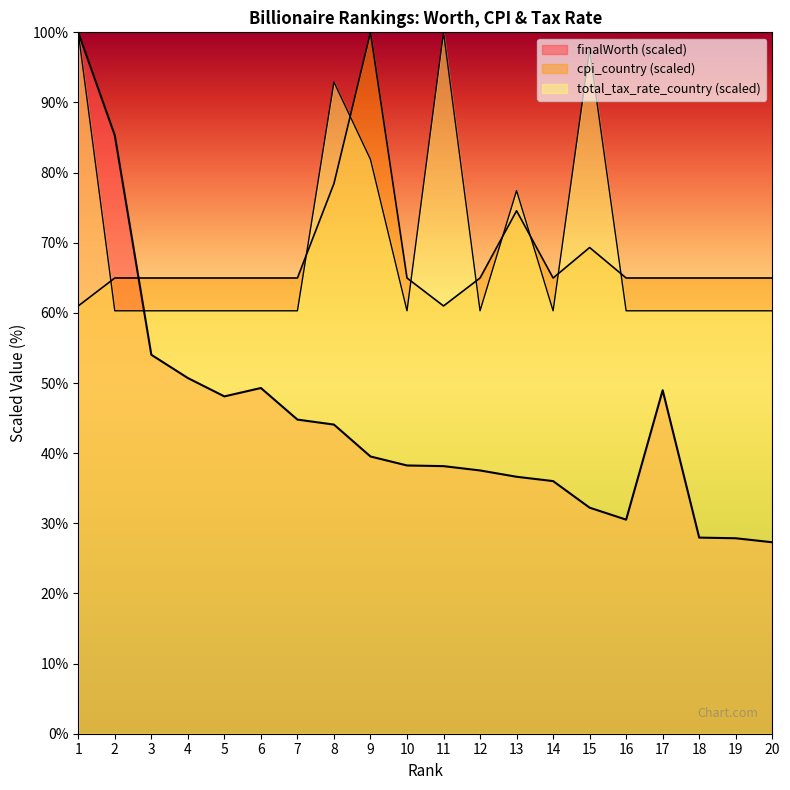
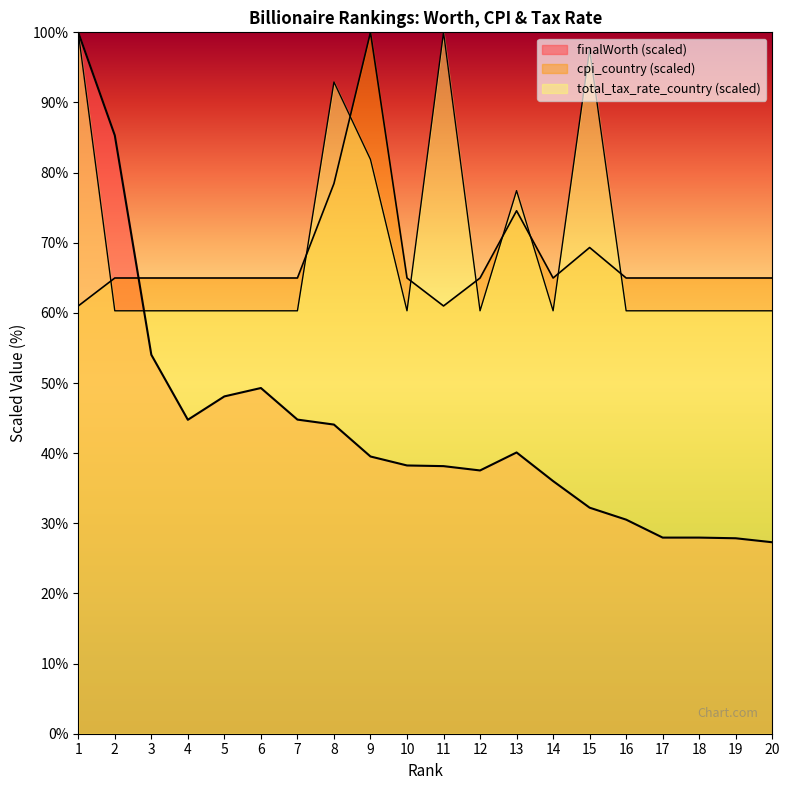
finalWorth (scaled), 4: 51% -> 45%
finalWorth (scaled), 13: 37% -> 40%
finalWorth (scaled), 17: 49% -> 28%
